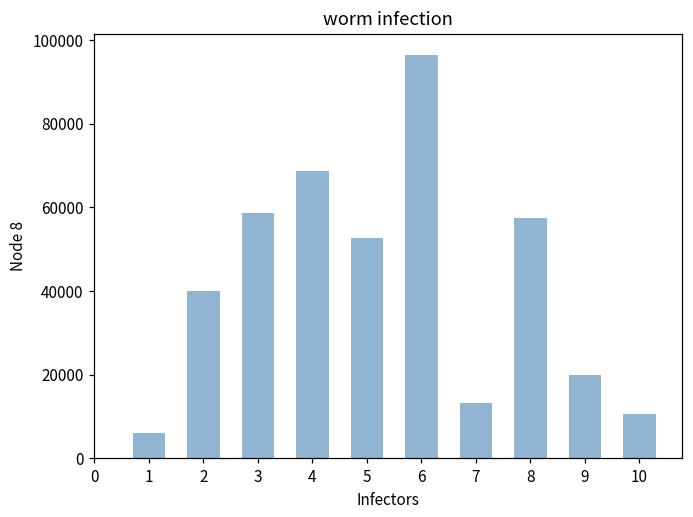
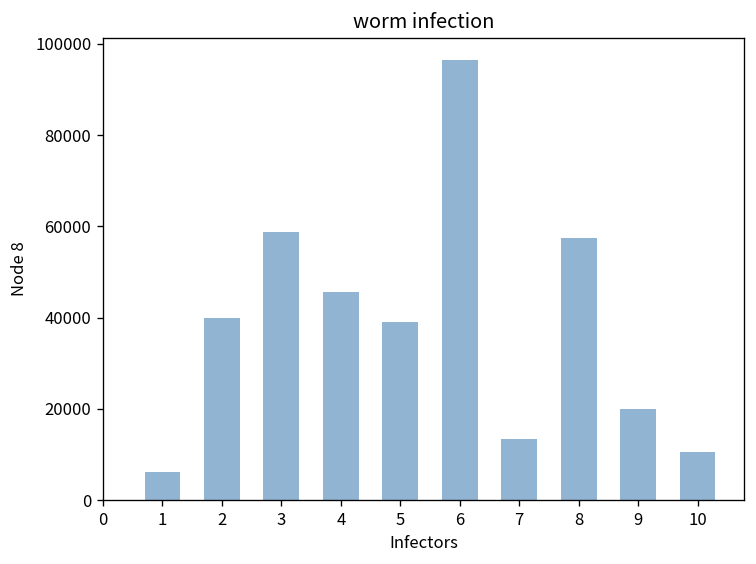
4: 69000 -> 46000
5: 53000 -> 39000
